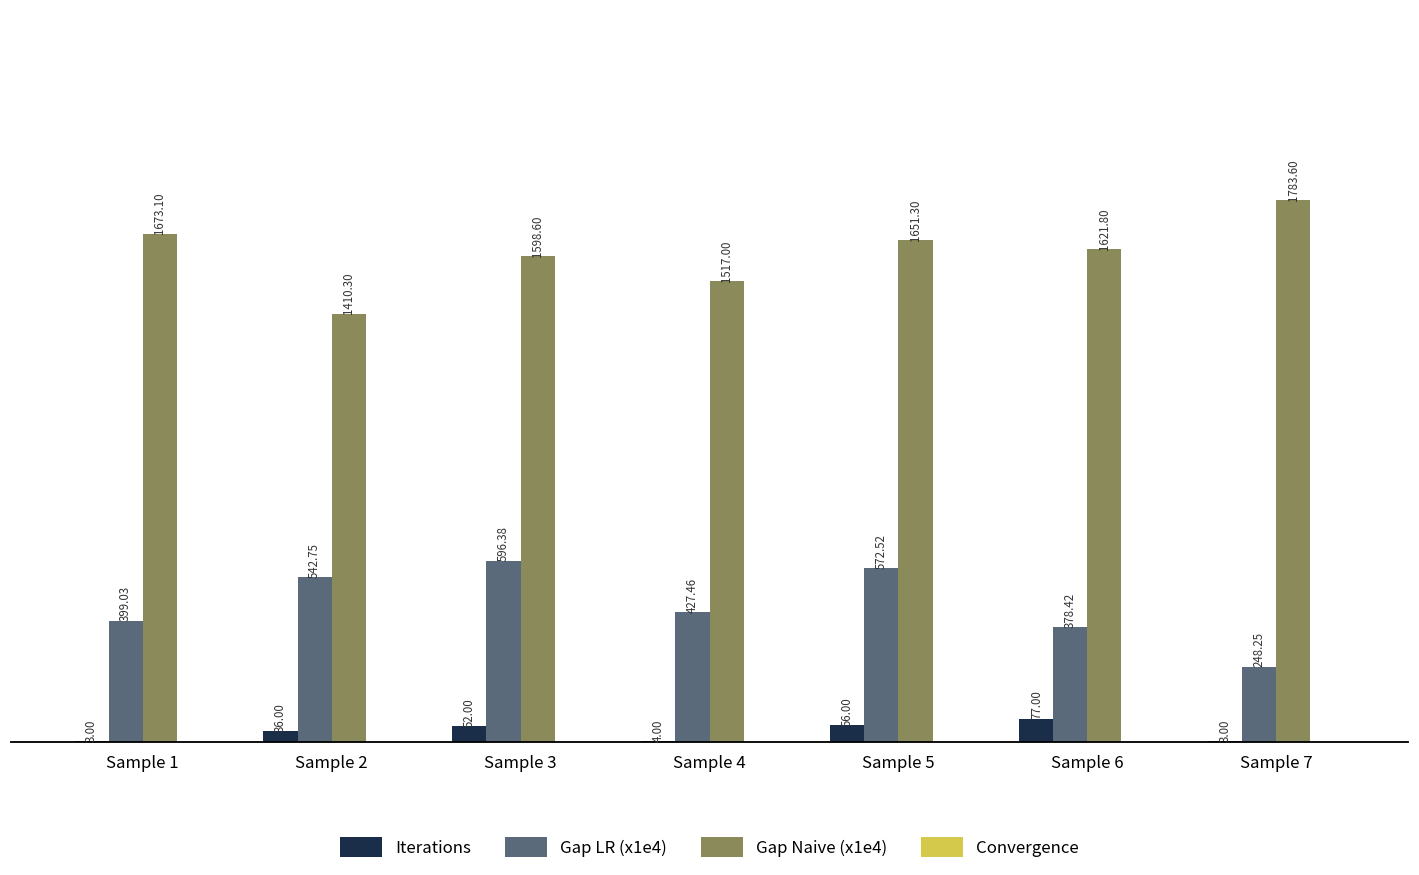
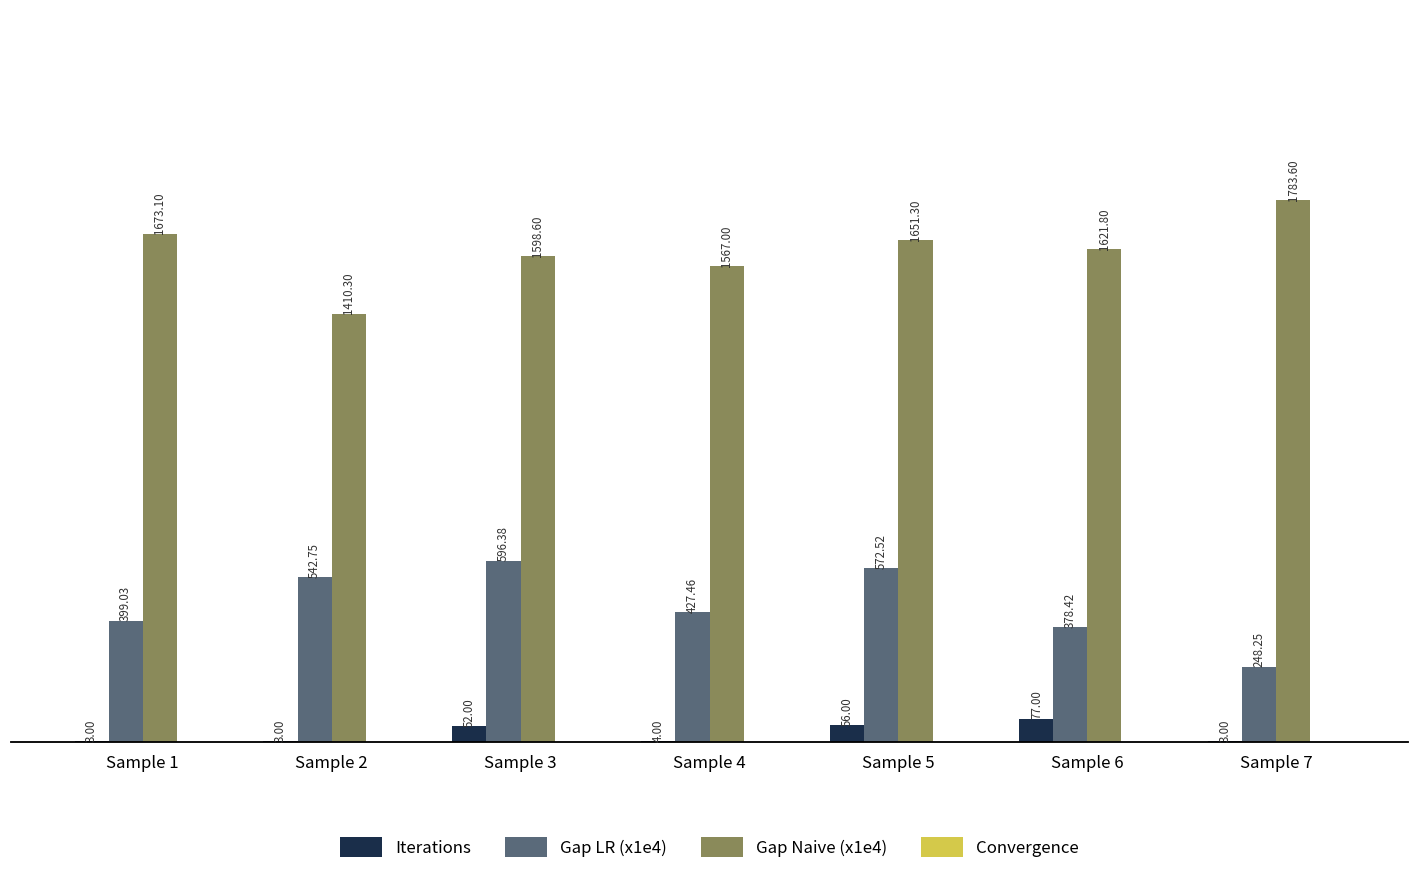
Iterations, Sample 2: 36.00 -> 3.00
Gap Naive (x1e4), Sample 4: 1517.00 -> 1567.00
